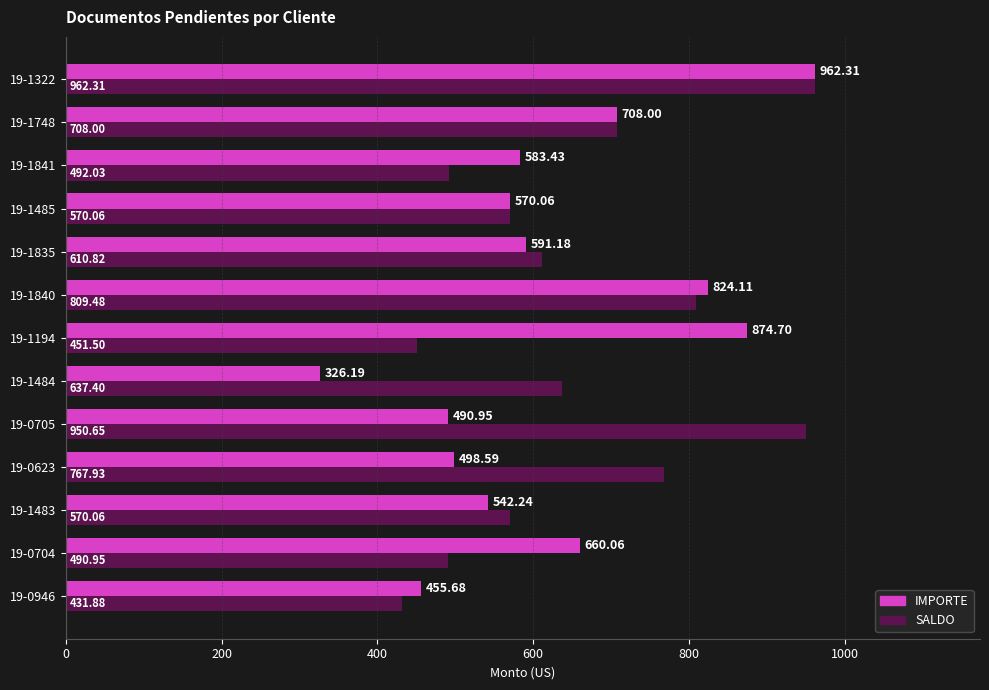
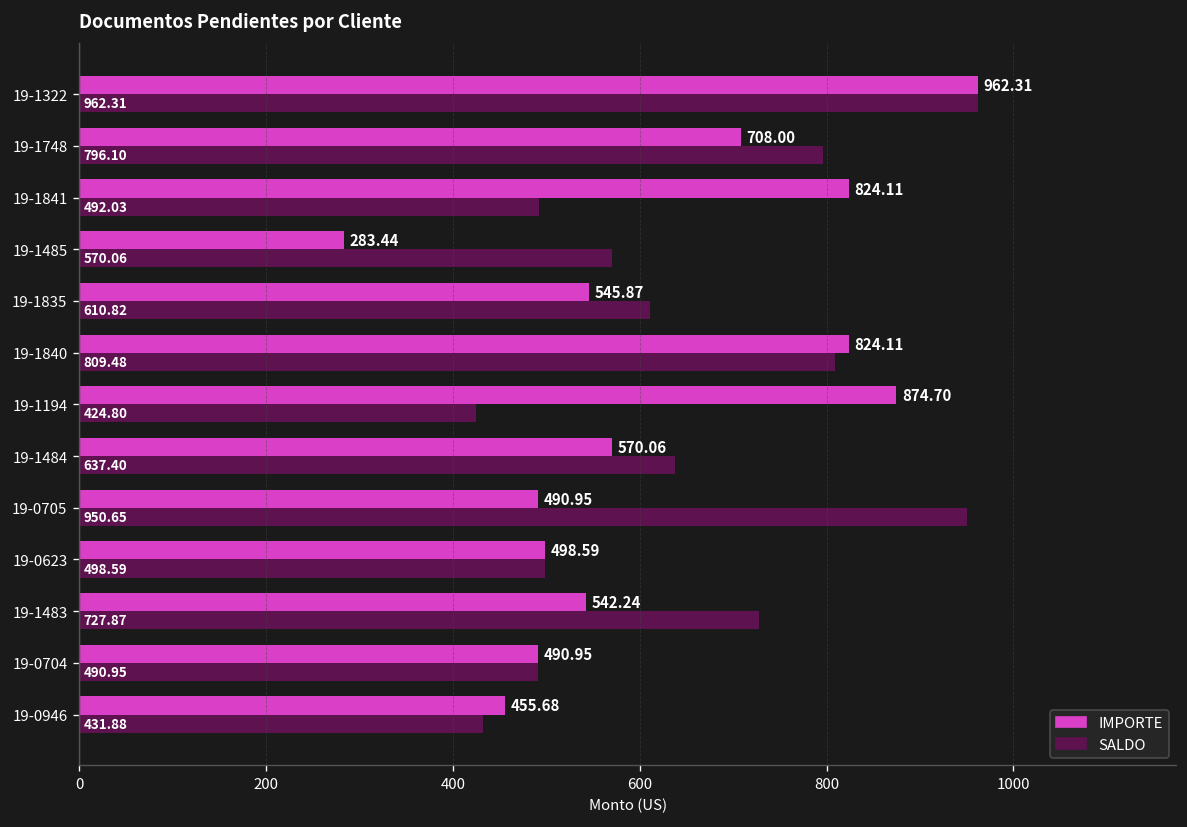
SALDO, 19-1748: 708.00 -> 796.10
IMPORTE, 19-1841: 583.43 -> 824.11
IMPORTE, 19-1485: 570.06 -> 283.44
IMPORTE, 19-1835: 591.18 -> 545.87
SALDO, 19-1194: 451.50 -> 424.80
IMPORTE, 19-1484: 326.19 -> 570.06
SALDO, 19-0623: 767.93 -> 498.59
SALDO, 19-1483: 570.06 -> 727.87
IMPORTE, 19-0704: 660.06 -> 490.95
